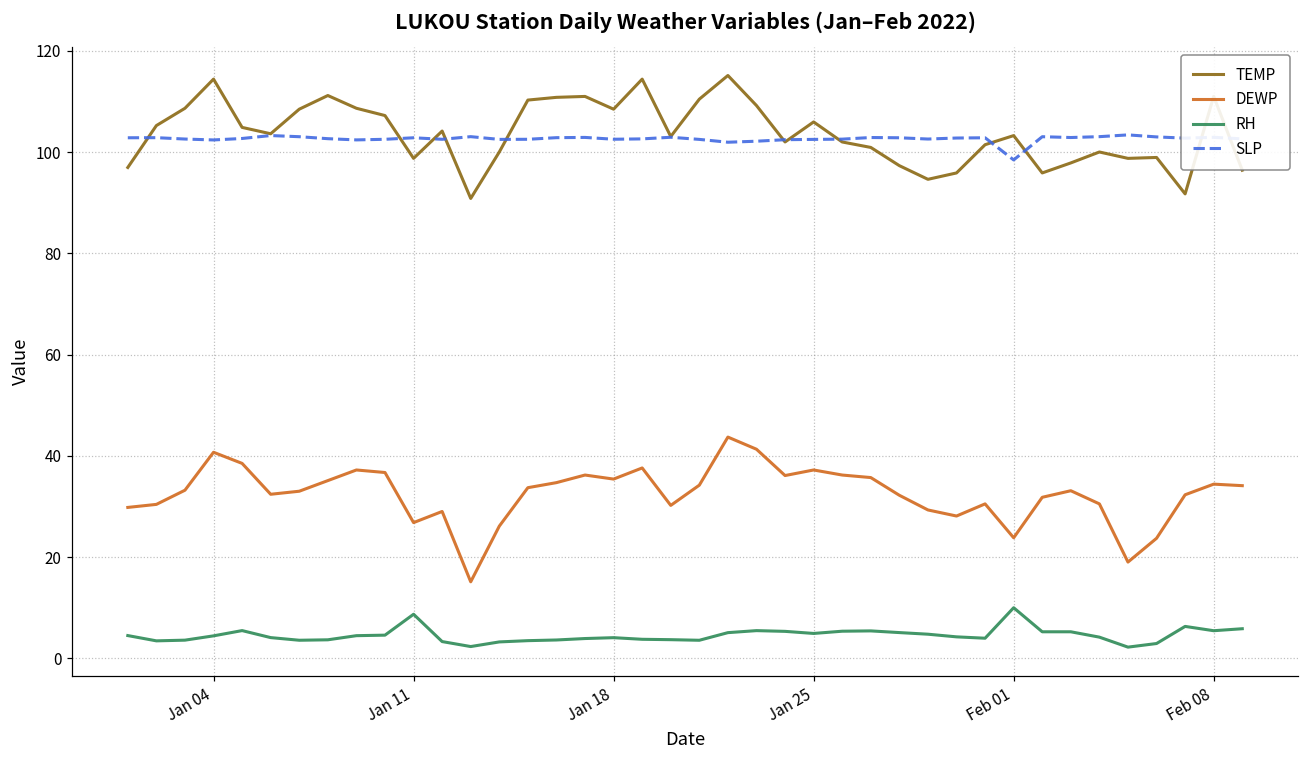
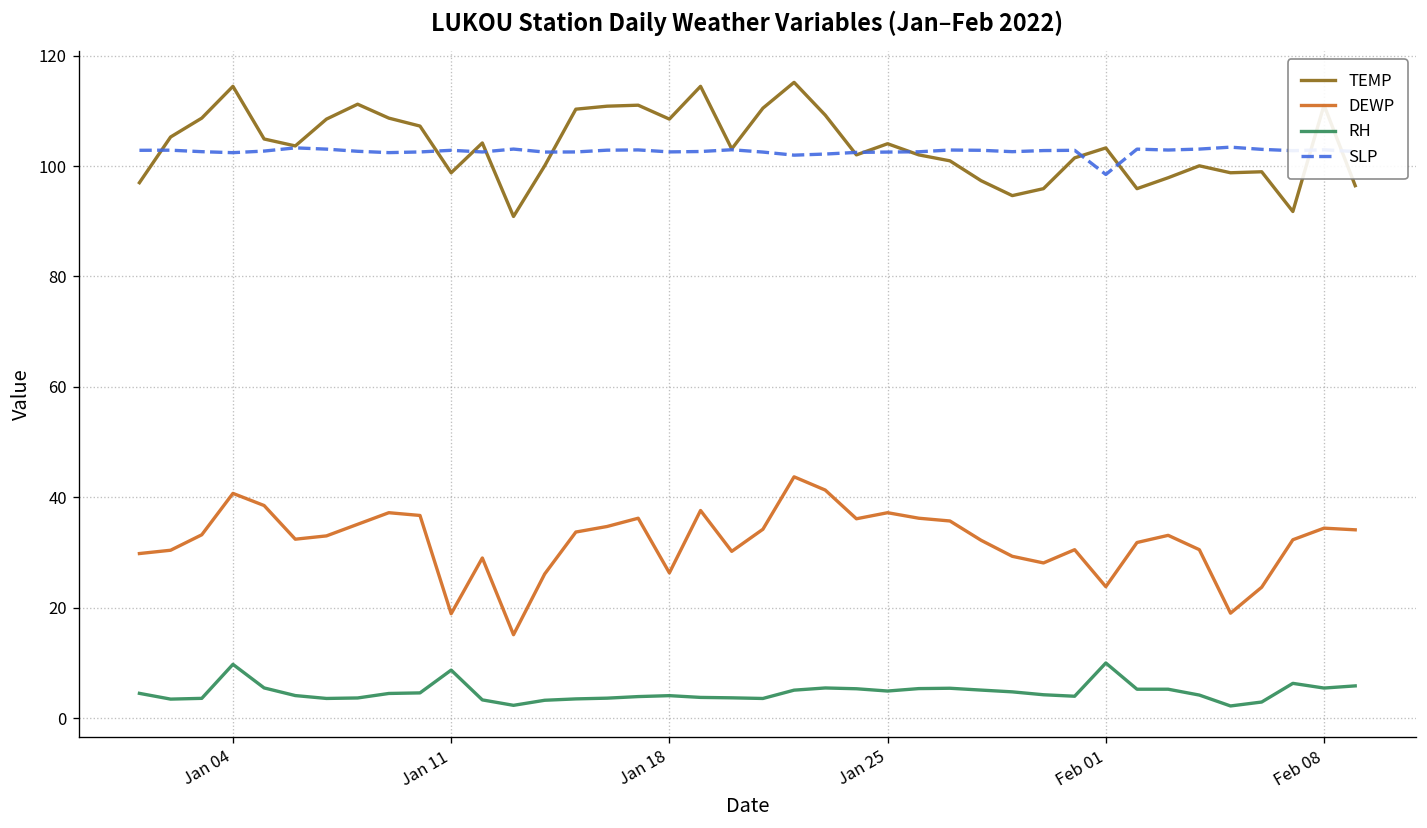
RH, Jan 04: 4 -> 10
DEWP, Jan 11: 27 -> 19
DEWP, Jan 18: 35 -> 26
TEMP, Jan 25: 106 -> 104
